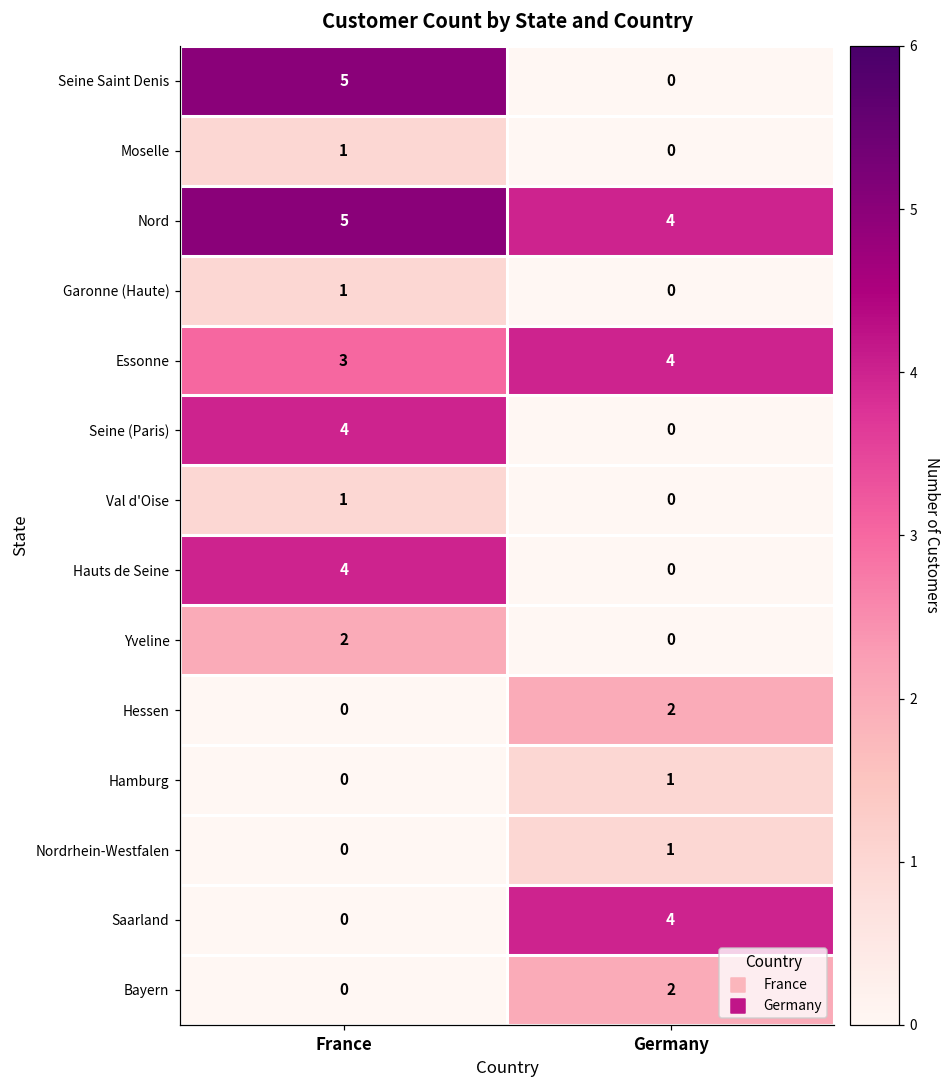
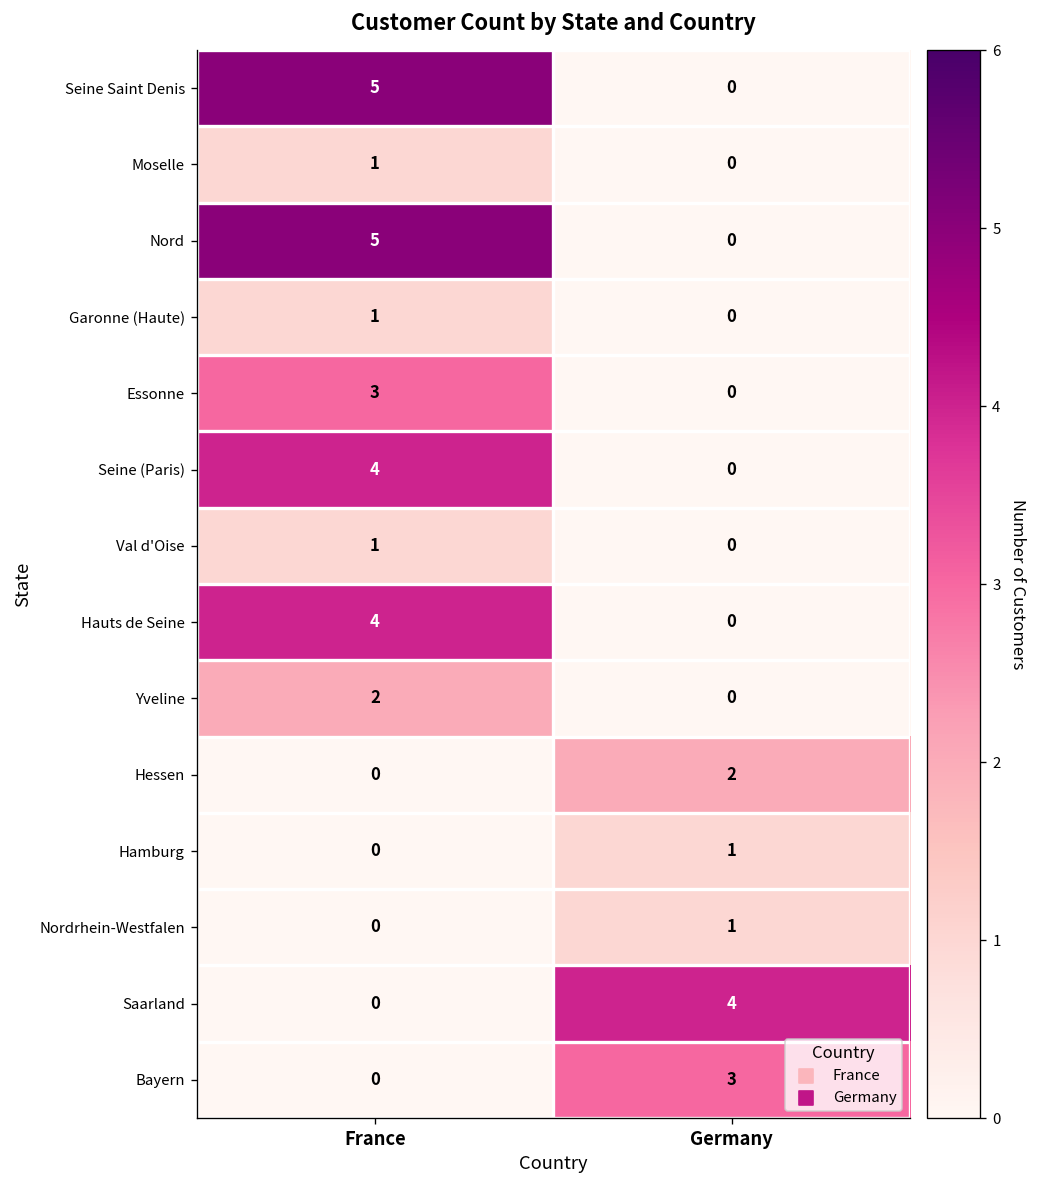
Nord, Germany: 4 -> 0
Essonne, Germany: 4 -> 0
Bayern, Germany: 2 -> 3
